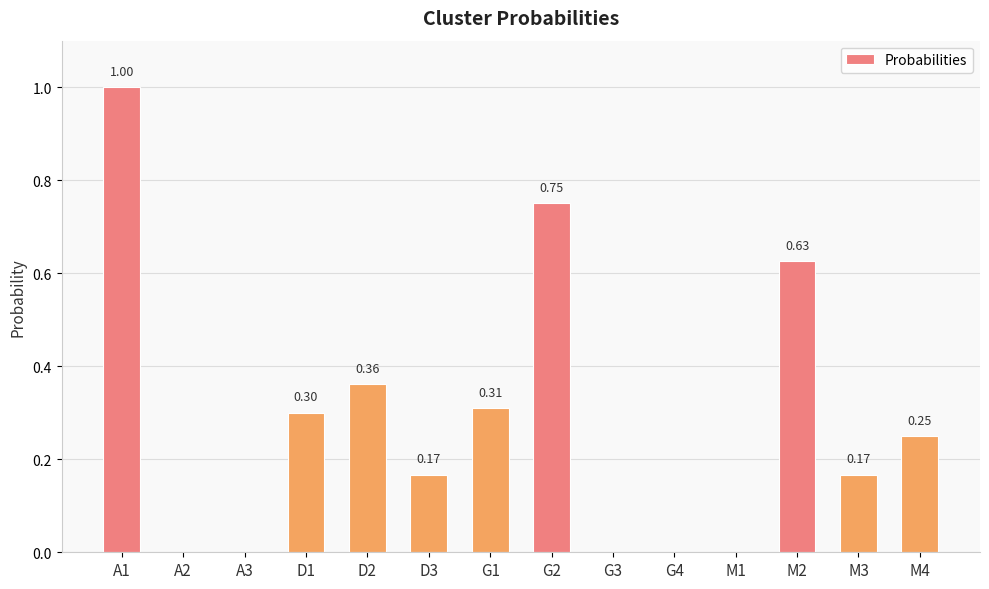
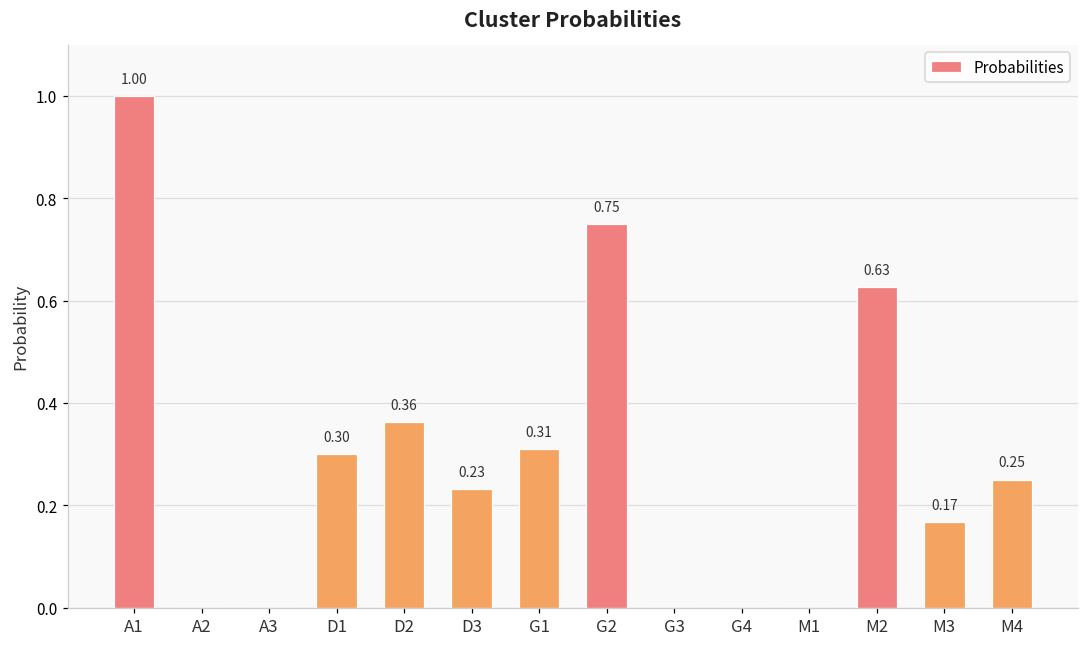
D3: 0.17 -> 0.23
